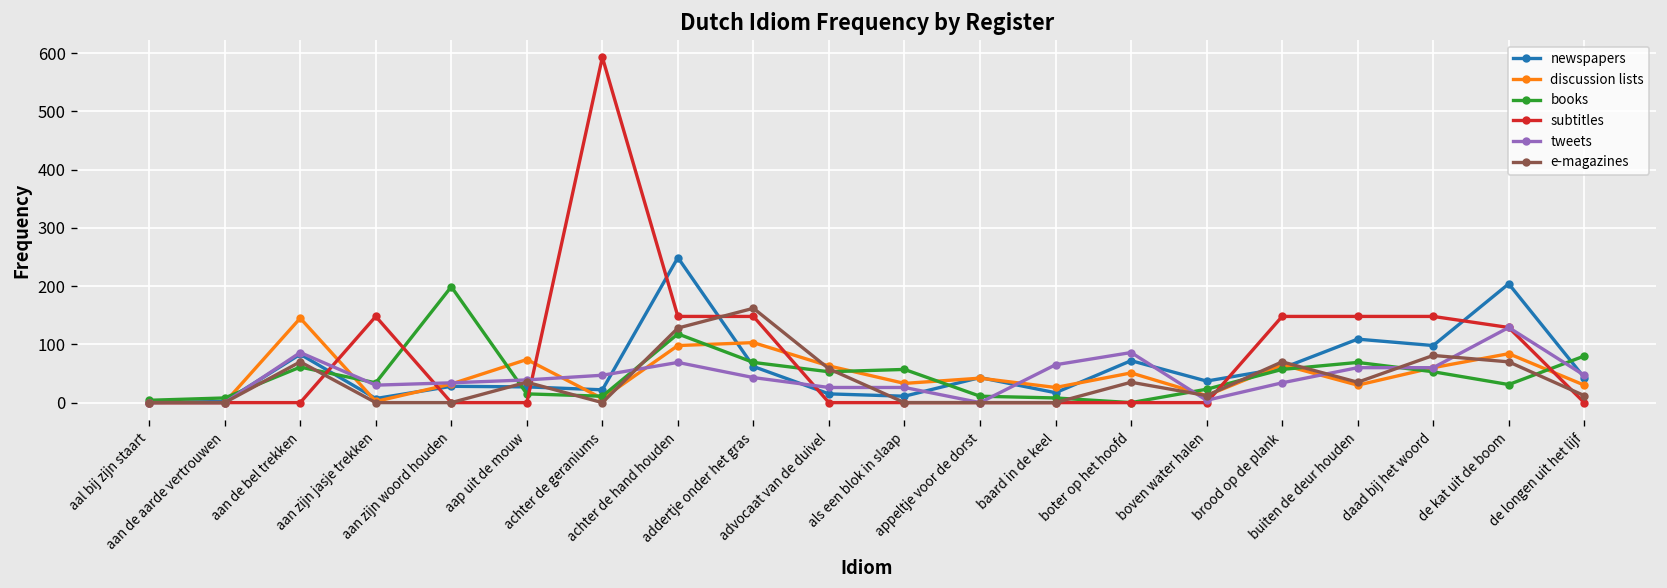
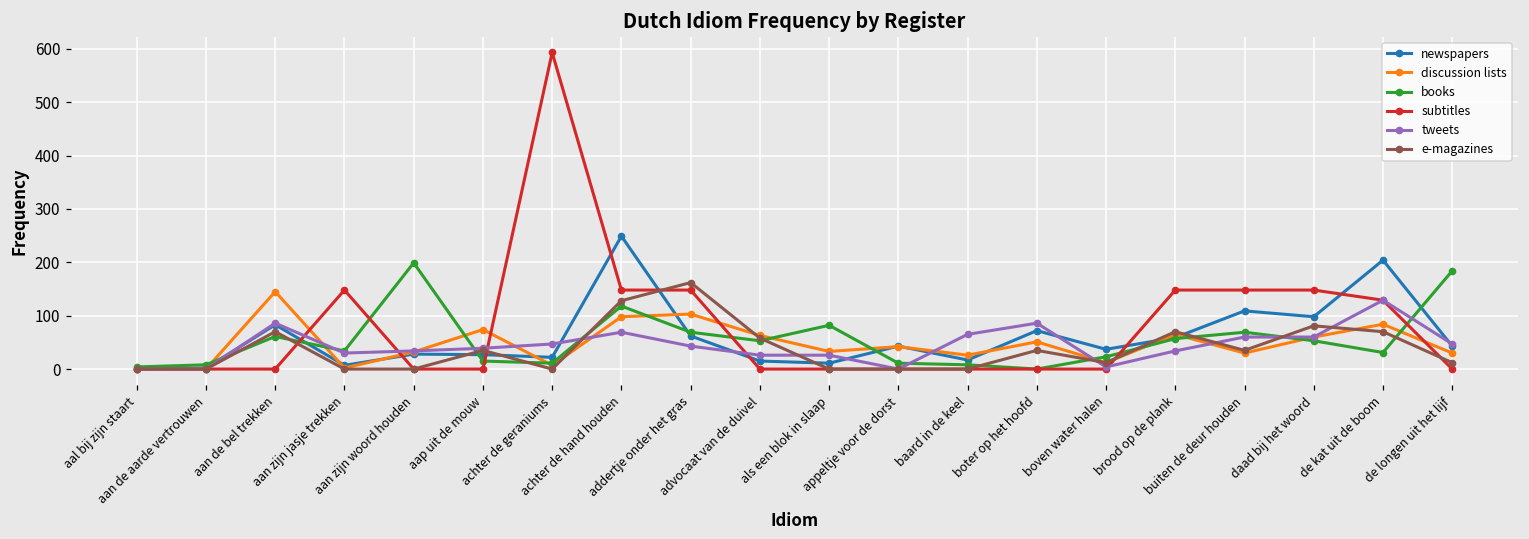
books, als een blok in slaap: 60 -> 80
books, de longen uit het lijf: 80 -> 180
